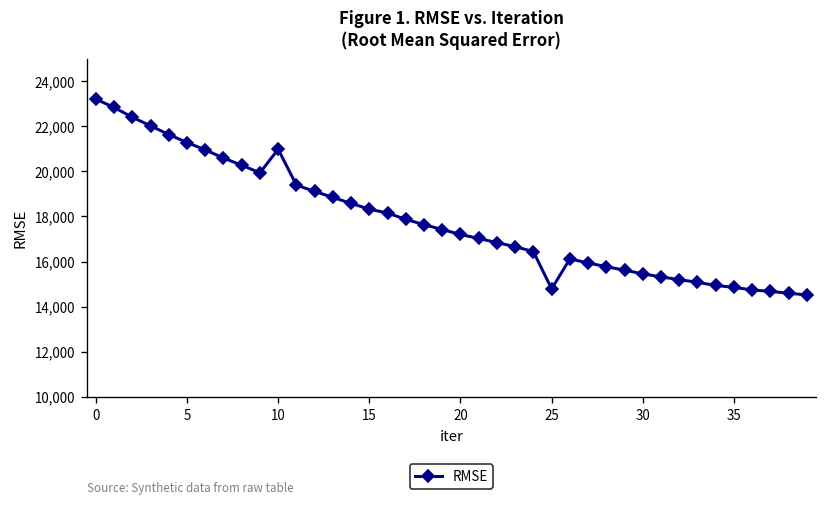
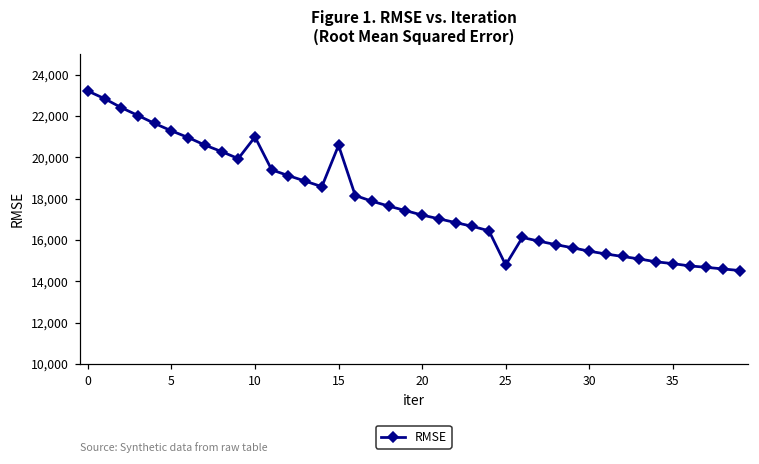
15: 18,300 -> 20,600
